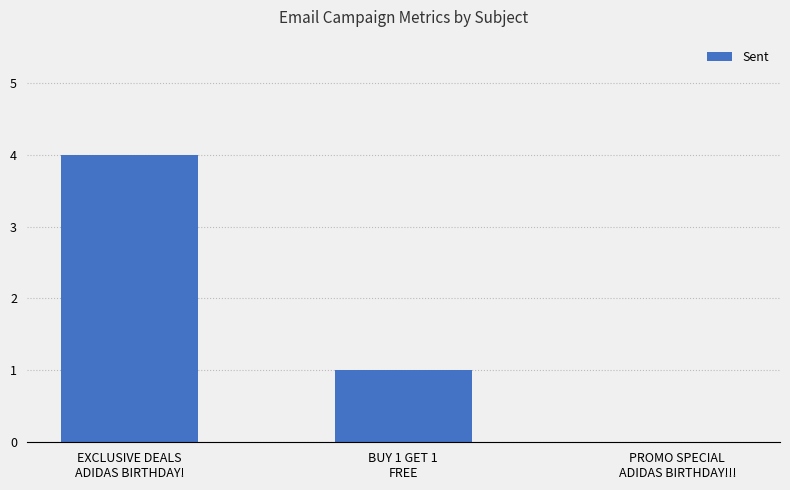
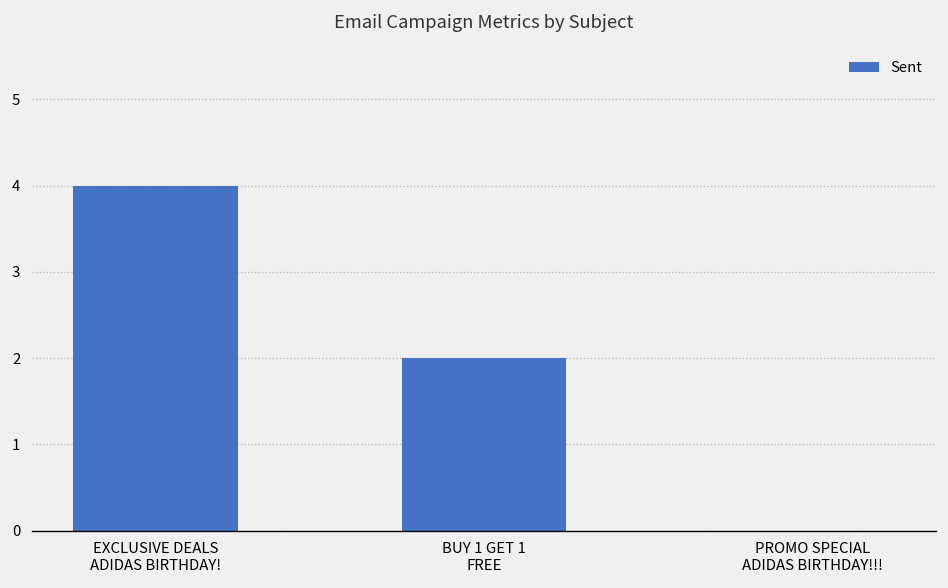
BUY 1 GET 1 FREE: 1 -> 2
